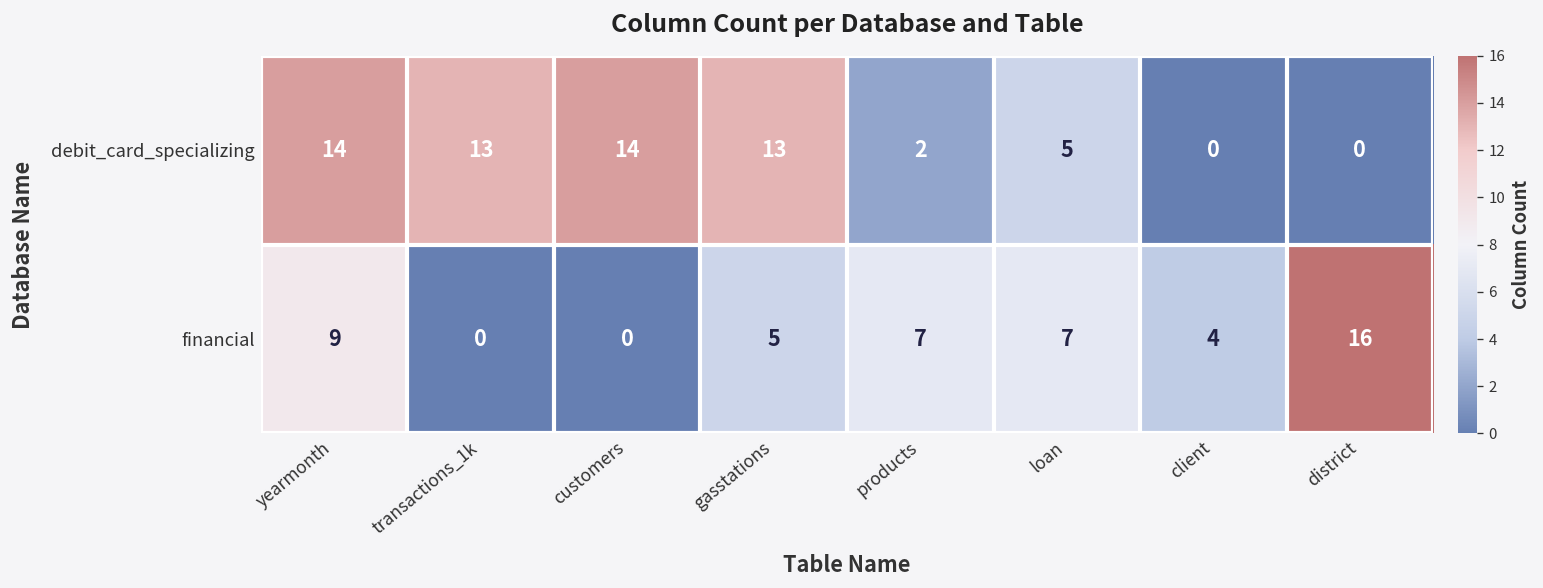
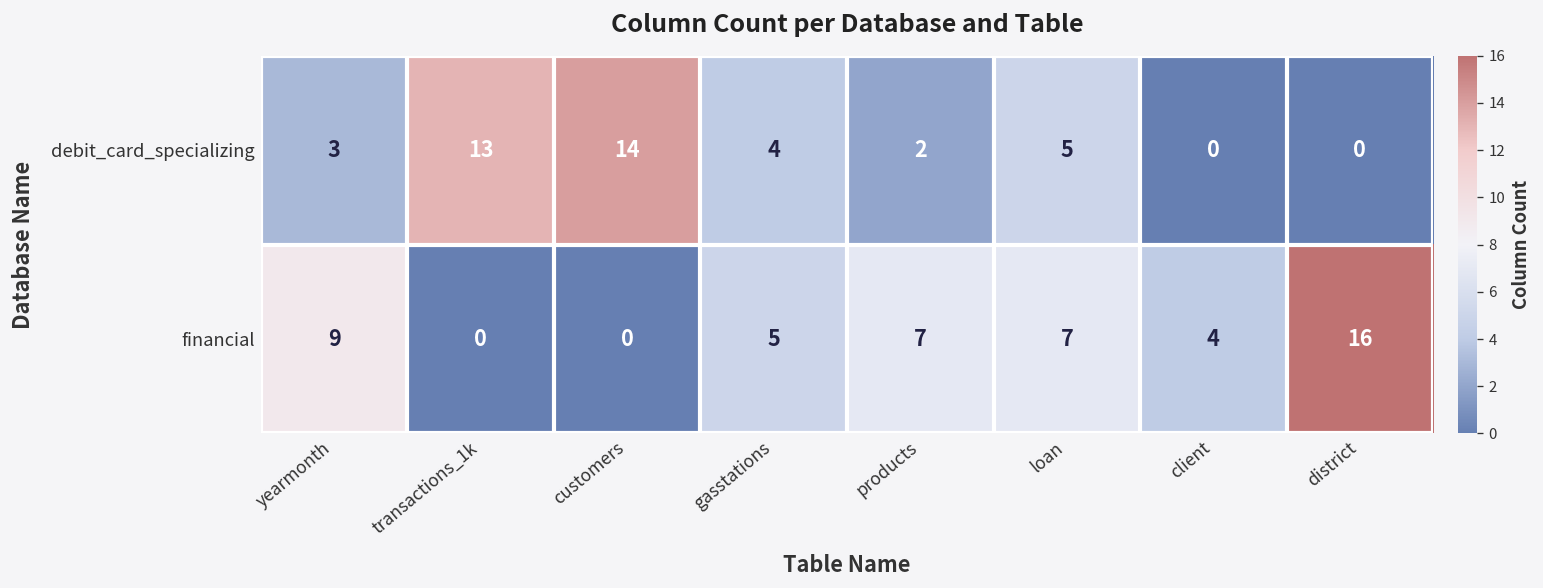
debit_card_specializing, yearmonth: 14 -> 3
debit_card_specializing, gasstations: 13 -> 4
